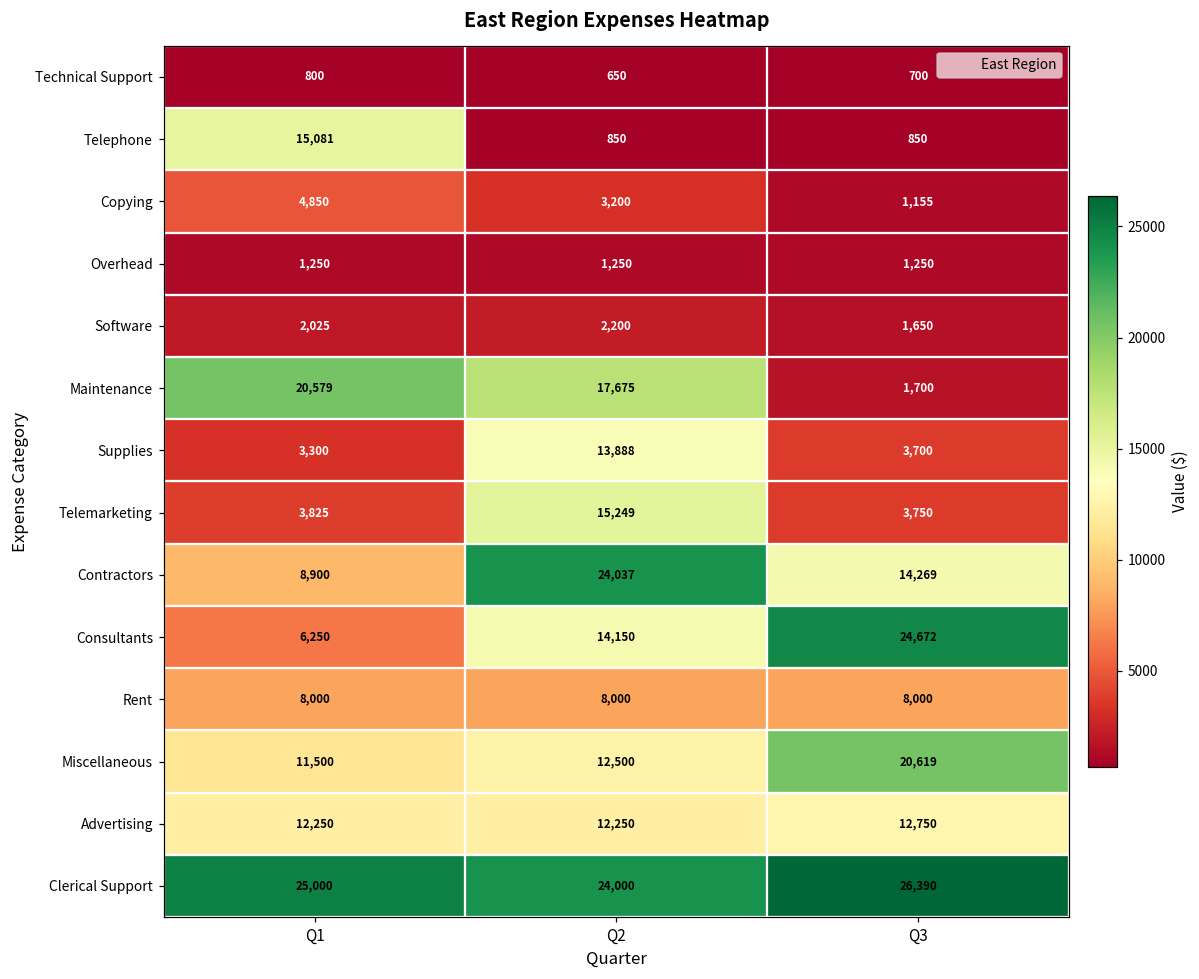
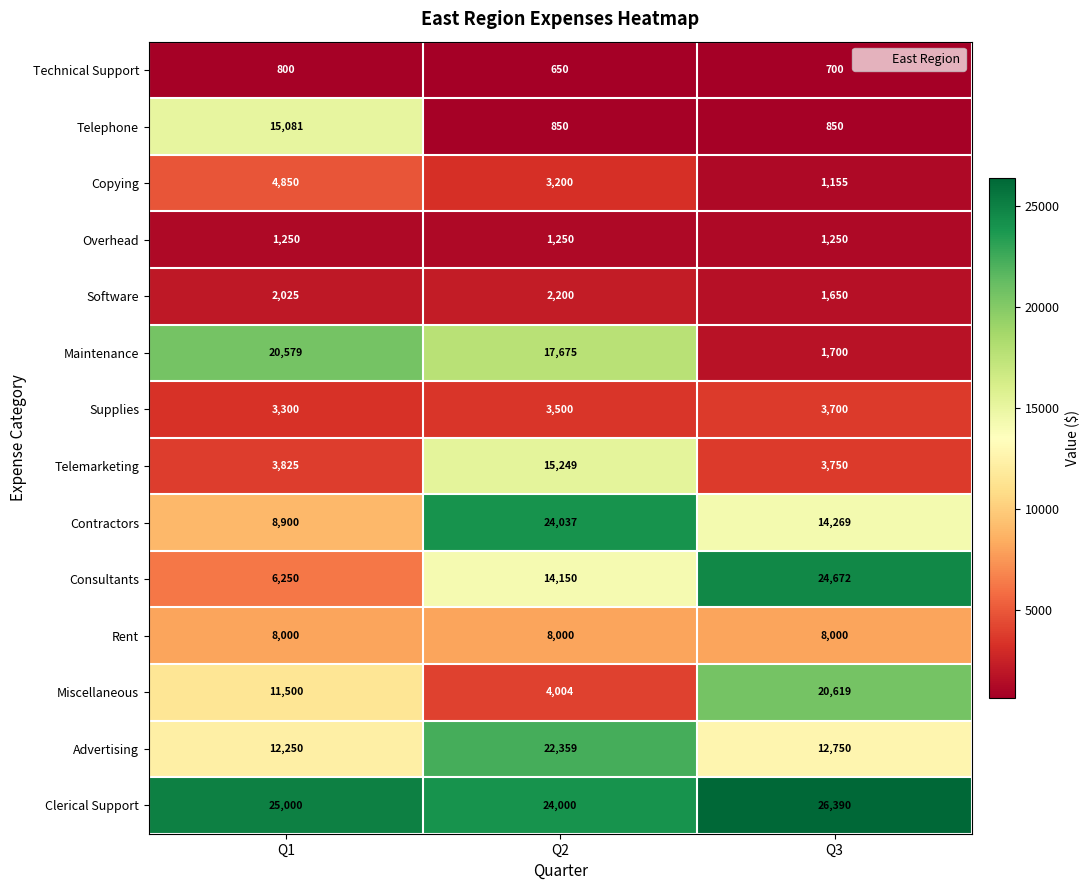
Supplies, Q2: 13,888 -> 3,500
Miscellaneous, Q2: 12,500 -> 4,004
Advertising, Q2: 12,250 -> 22,359
